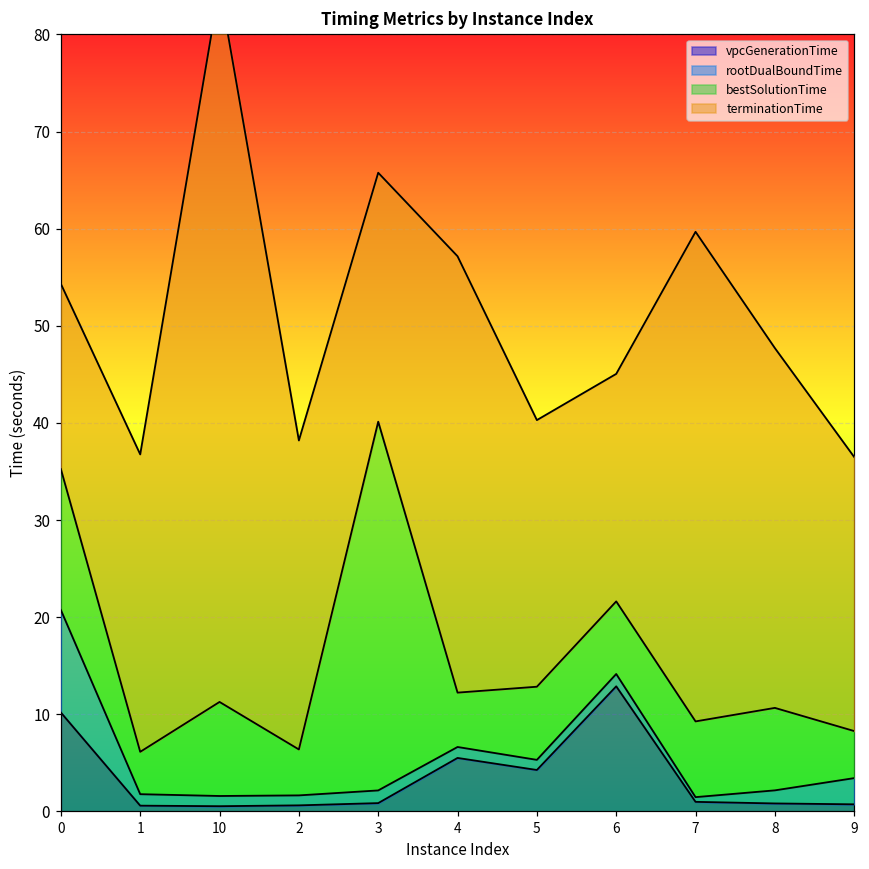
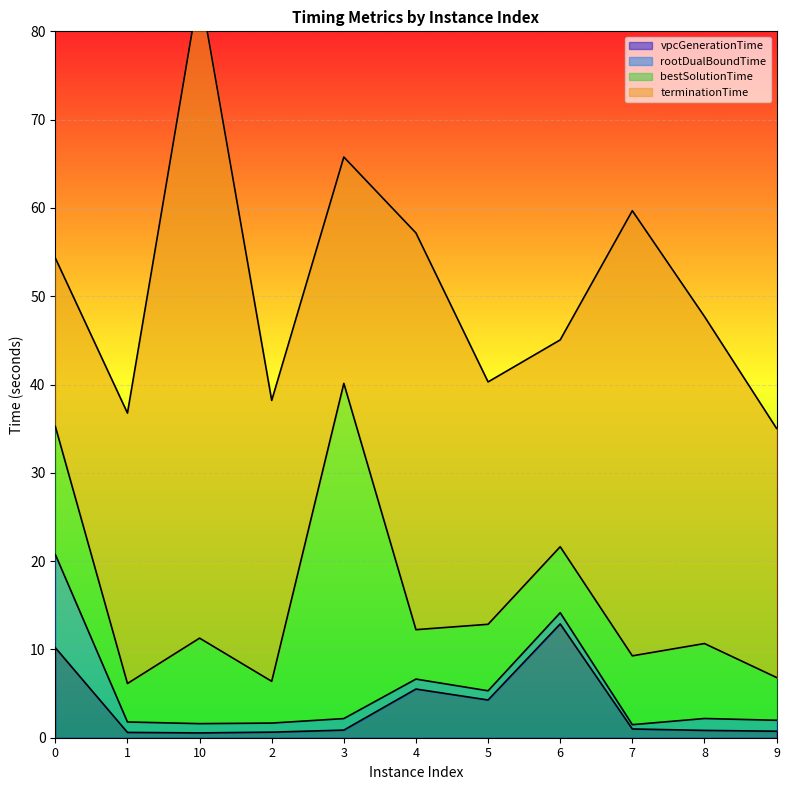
rootDualBoundTime, 9: 3 -> 1
